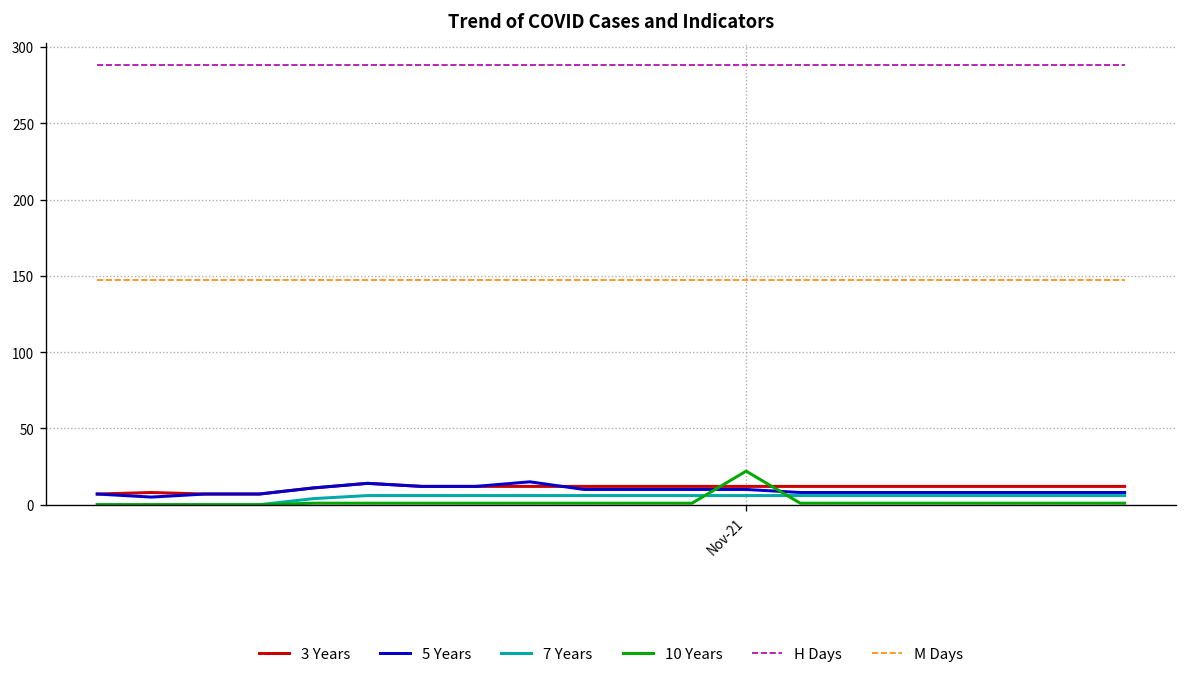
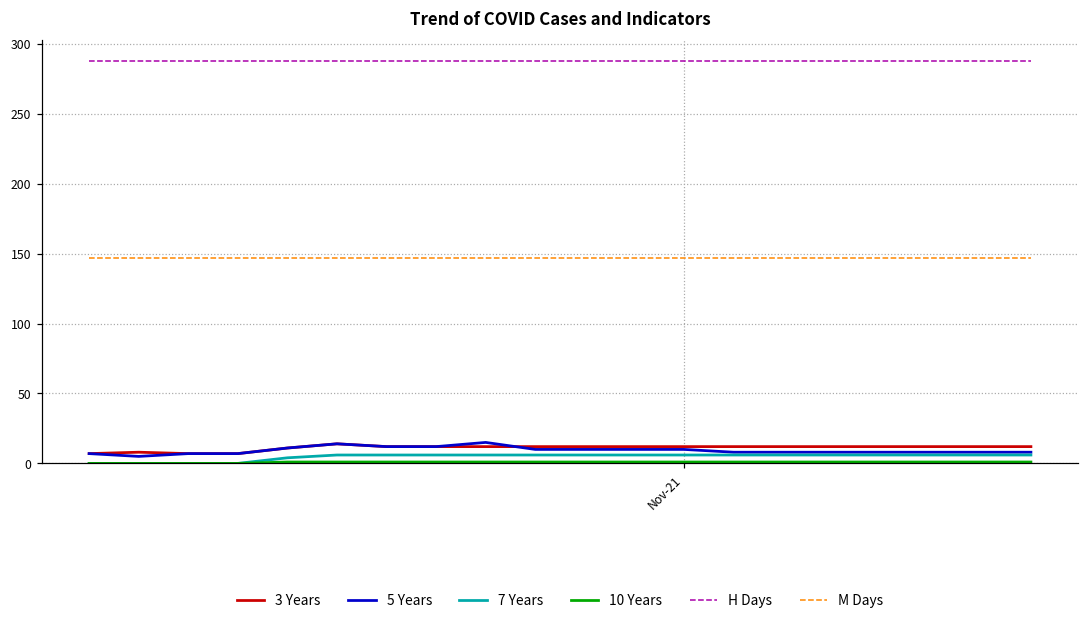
10 Years, Nov-21: 22 -> 1
